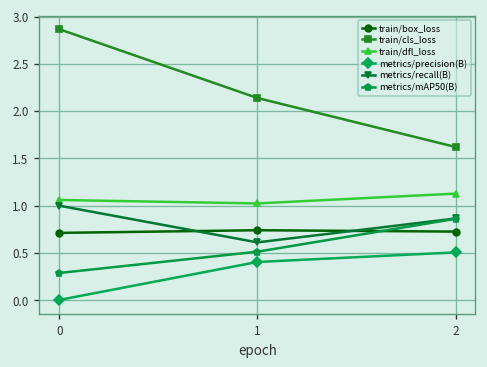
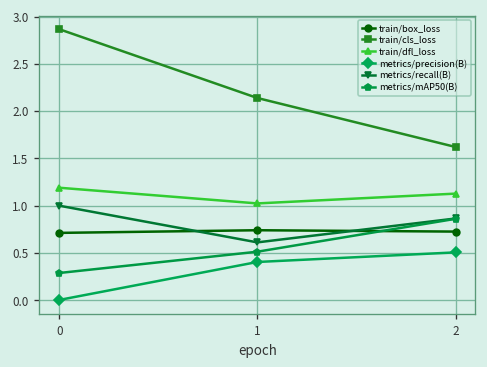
train/dfl_loss, 0: 1.1 -> 1.2
